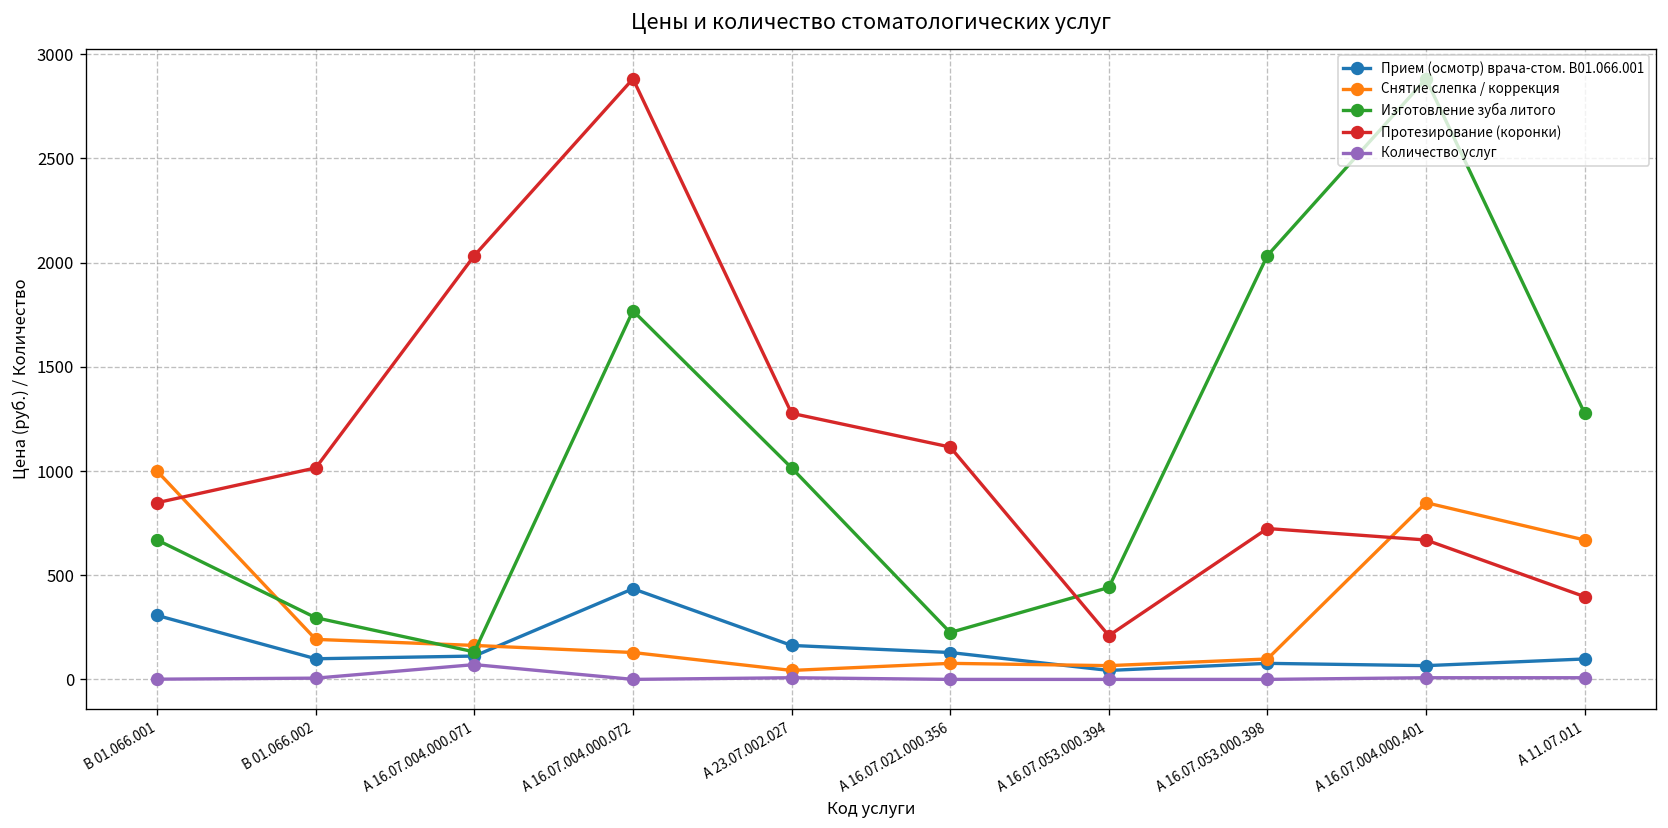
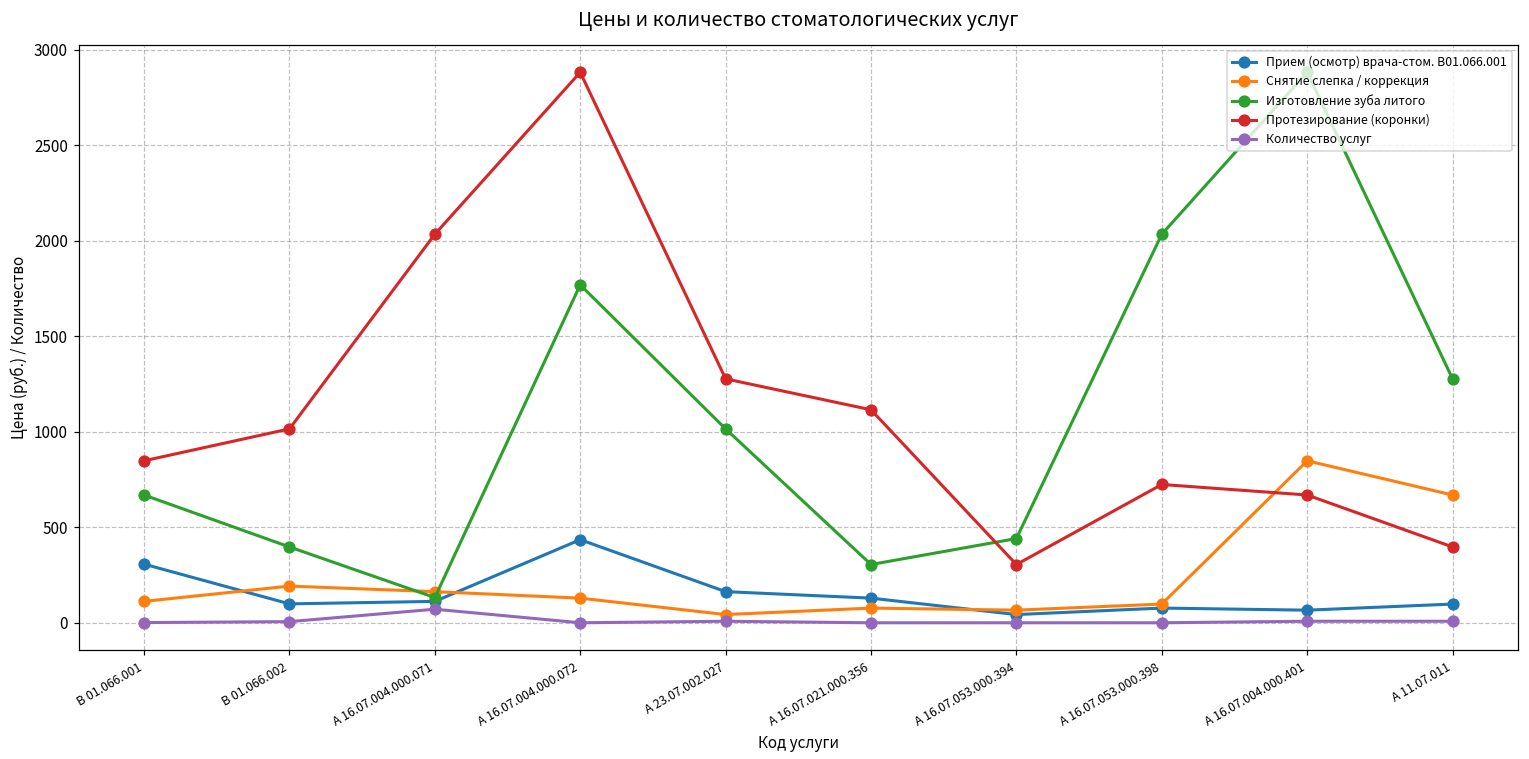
Снятие слепка / коррекция, В 01.066.001: 1000 -> 110
Изготовление зуба литого, В 01.066.002: 300 -> 400
Изготовление зуба литого, А 16.07.021.000.356: 230 -> 310
Протезирование (коронки), А 16.07.053.000.394: 210 -> 310
